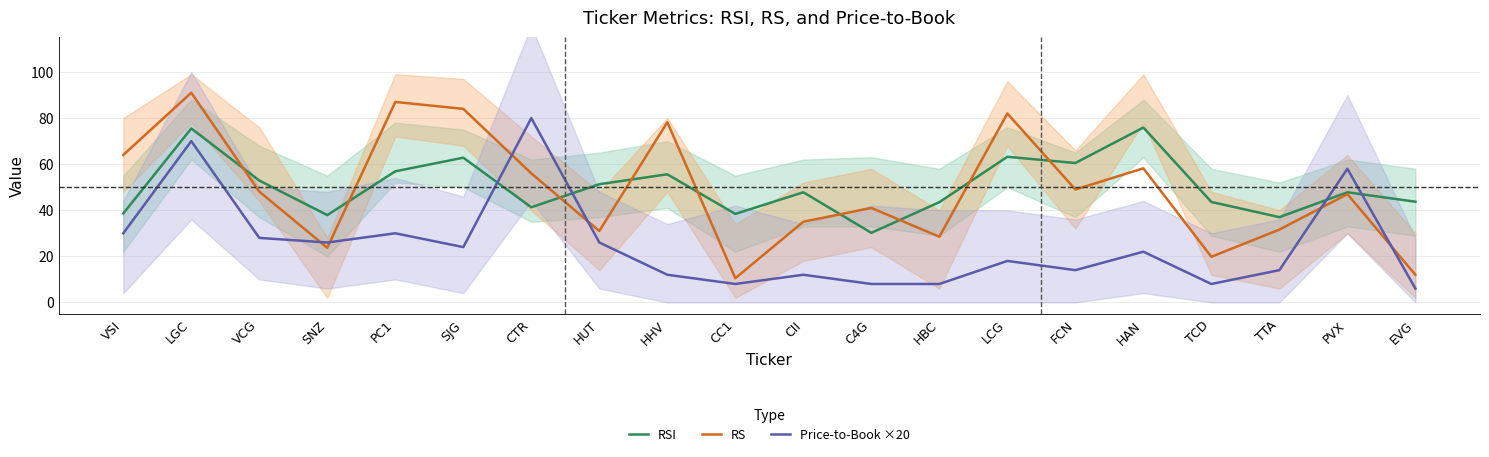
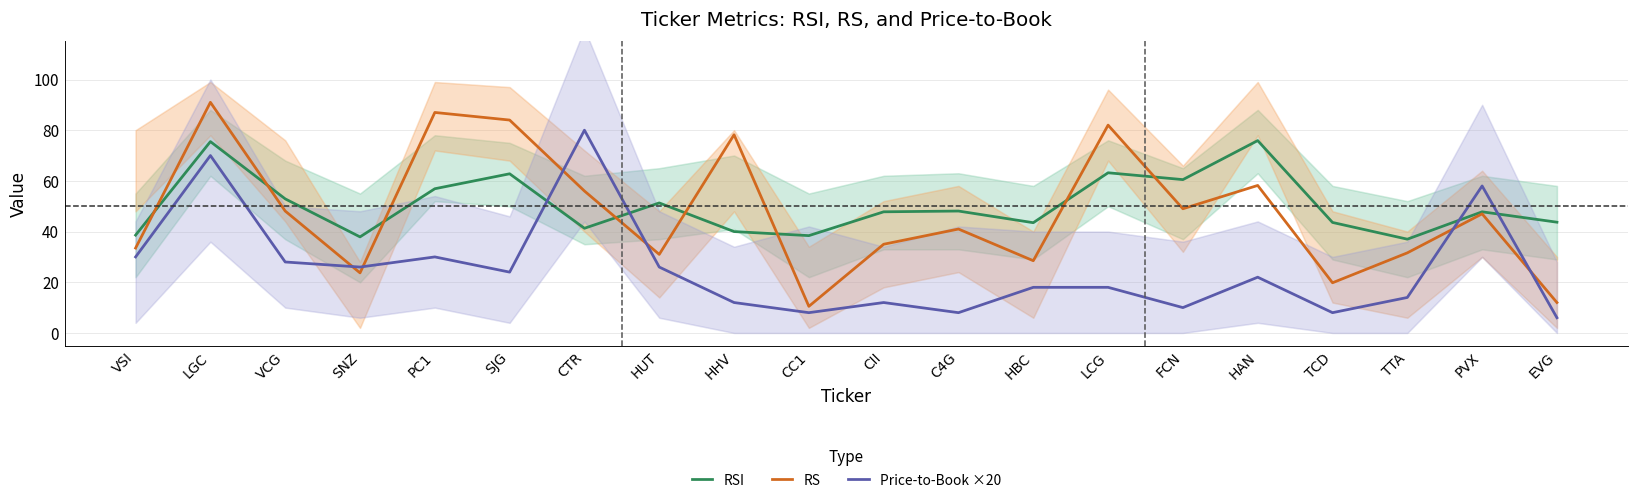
RS, VSI: 64 -> 34
RSI, HHV: 56 -> 40
RSI, C4G: 30 -> 48
Price-to-Book ×20, HBC: 8 -> 18
Price-to-Book ×20, FCN: 14 -> 10
